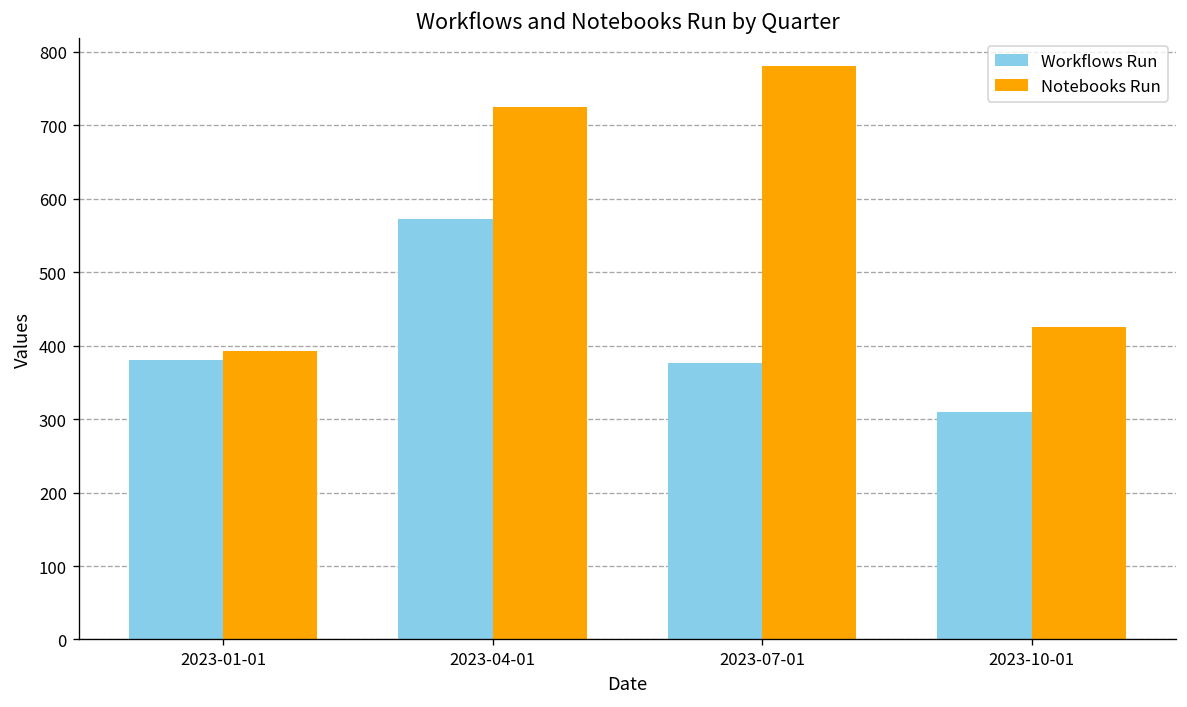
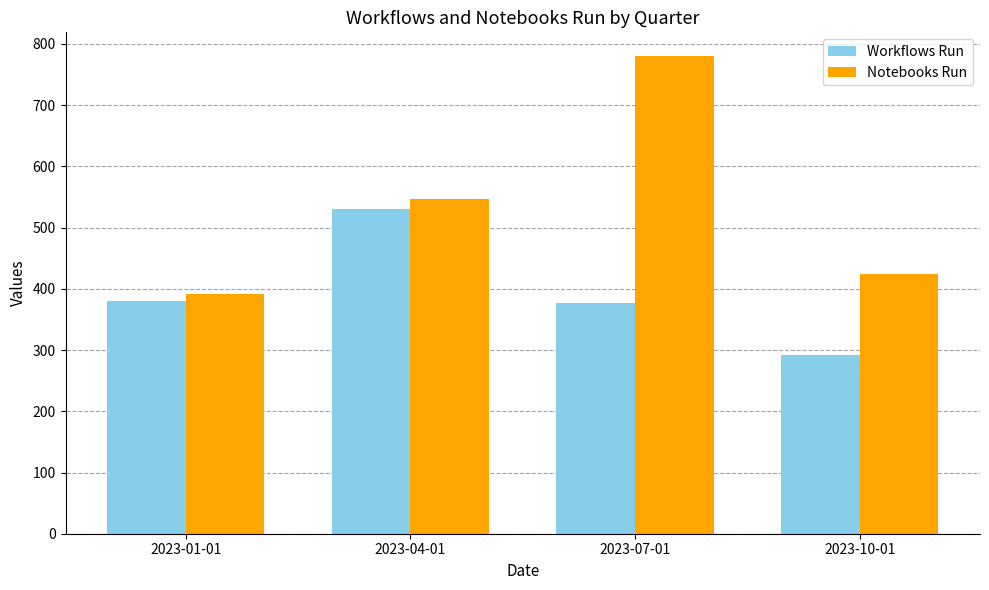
Workflows Run, 2023-04-01: 570 -> 530
Notebooks Run, 2023-04-01: 730 -> 550
Workflows Run, 2023-10-01: 310 -> 290
